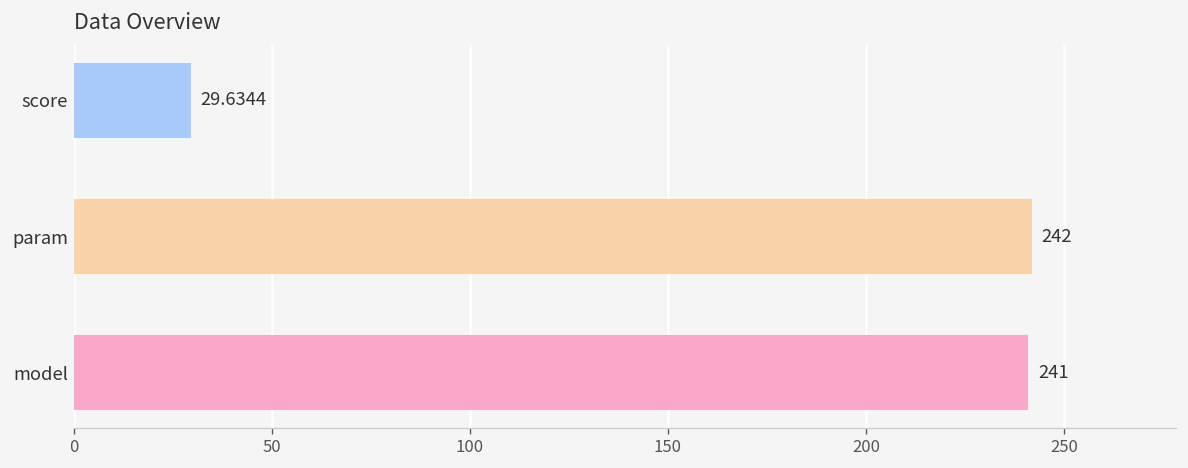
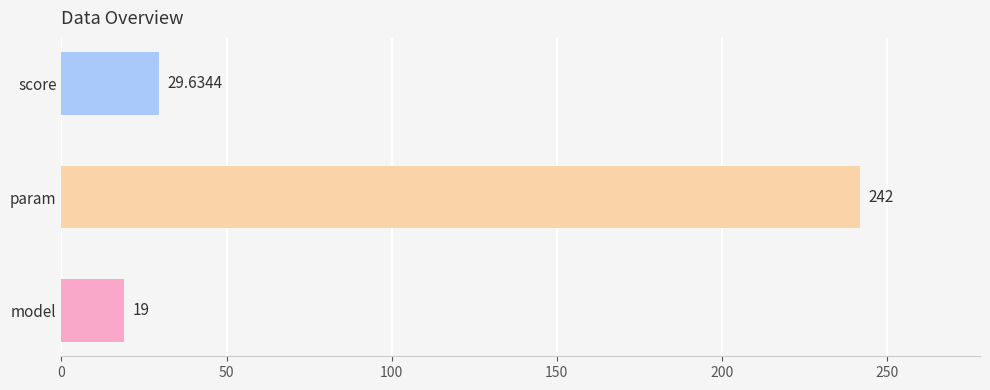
model: 241 -> 19
